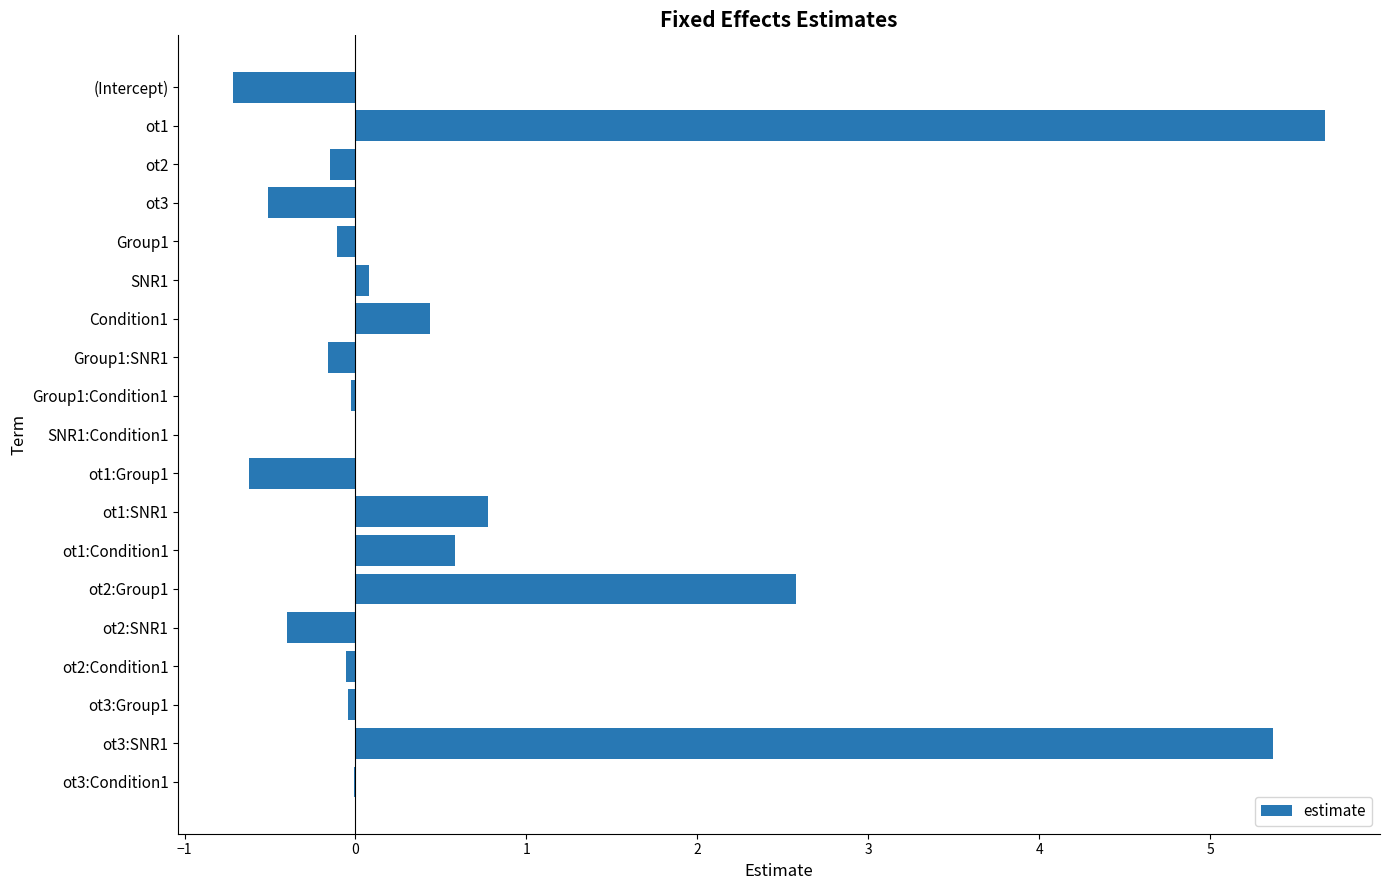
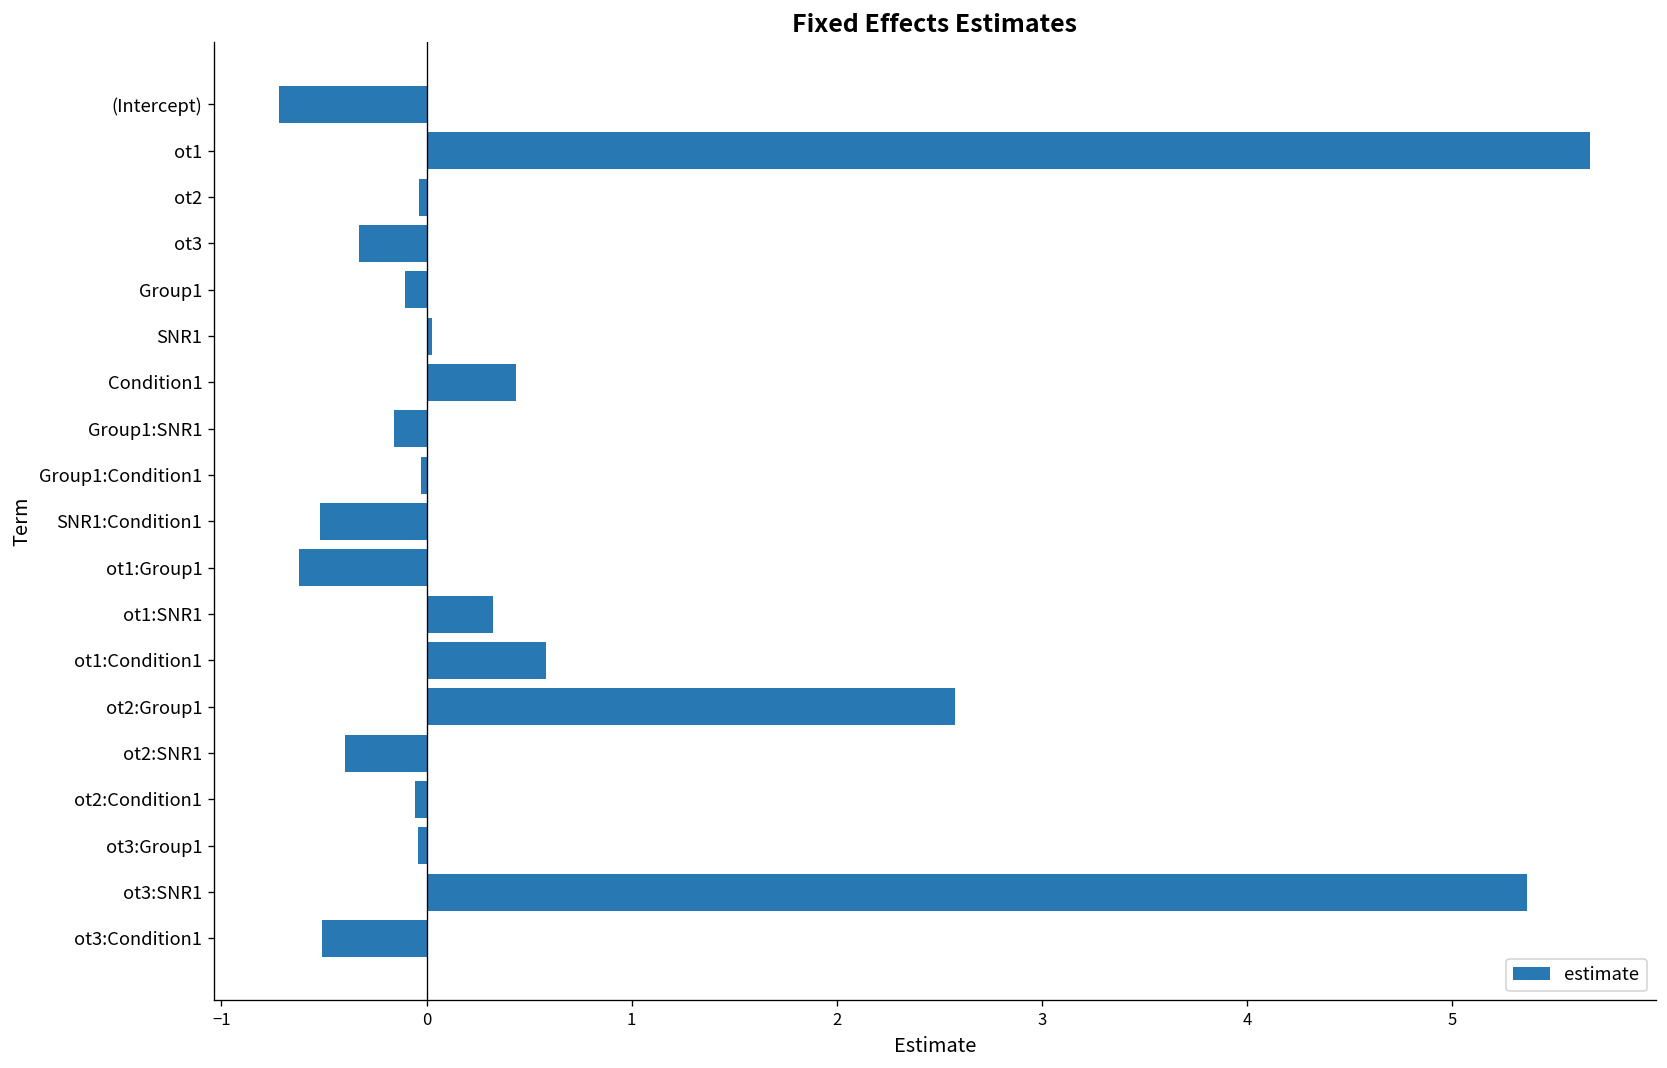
ot2: -0.15 -> -0.04
ot3: -0.51 -> -0.33
SNR1: 0.08 -> 0.03
SNR1:Condition1: 0.00 -> -0.52
ot1:SNR1: 0.77 -> 0.32
ot3:Condition1: -0.01 -> -0.51
